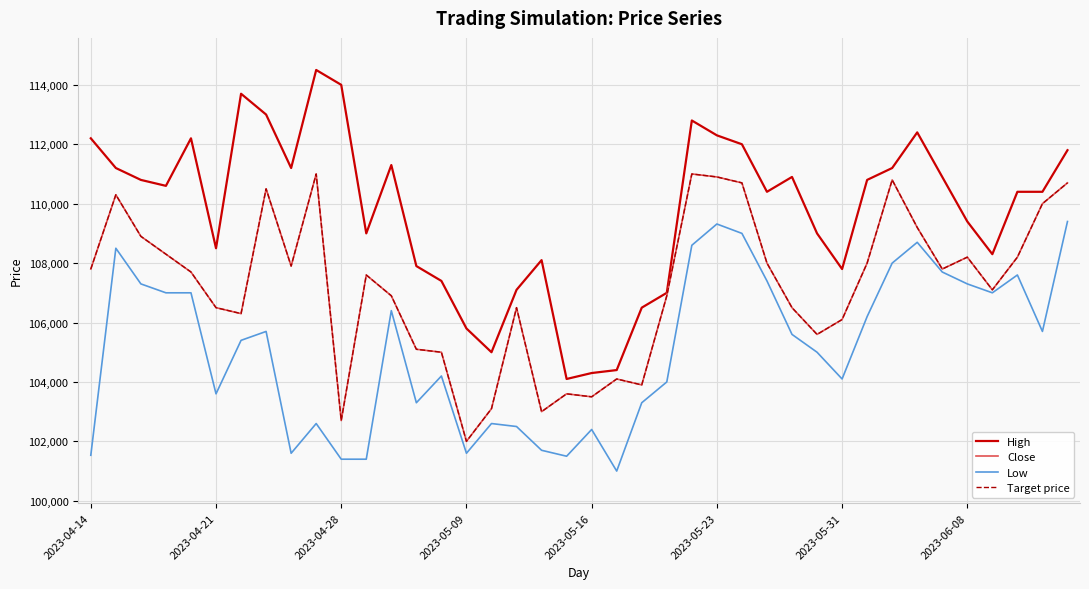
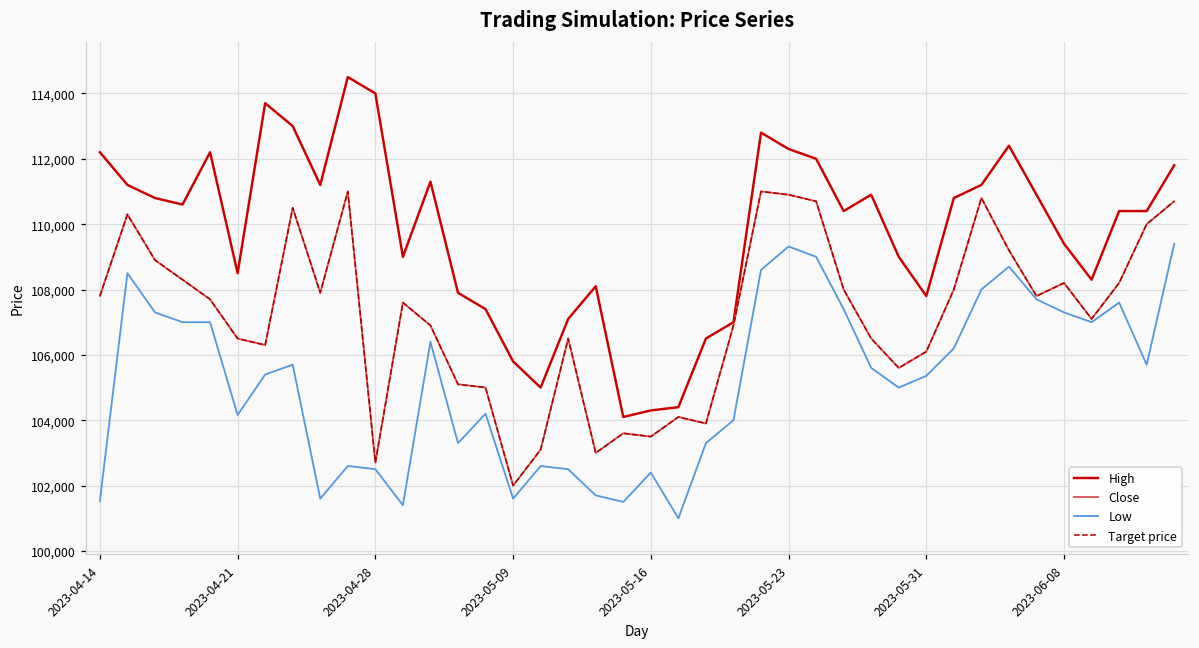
Low, 2023-04-21: 103,600 -> 104,200
Low, 2023-04-28: 101,400 -> 102,500
Low, 2023-05-31: 104,100 -> 105,400
